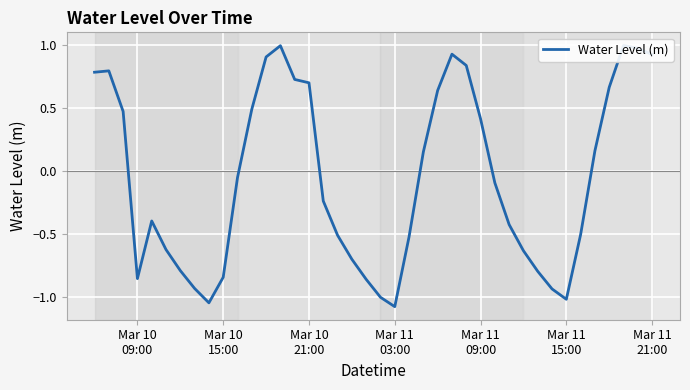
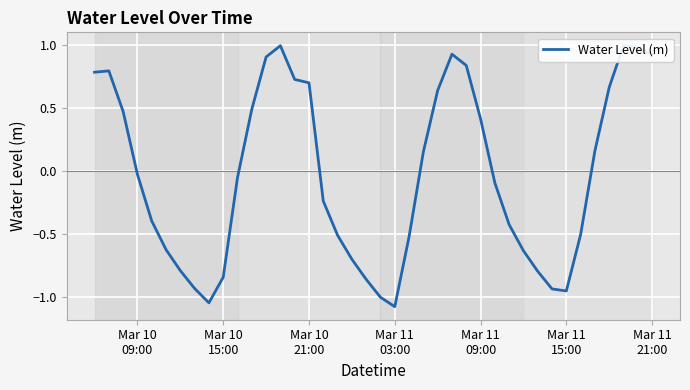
Mar 10 09:00: -0.85 -> -0.02
Mar 11 15:00: -1.01 -> -0.95
